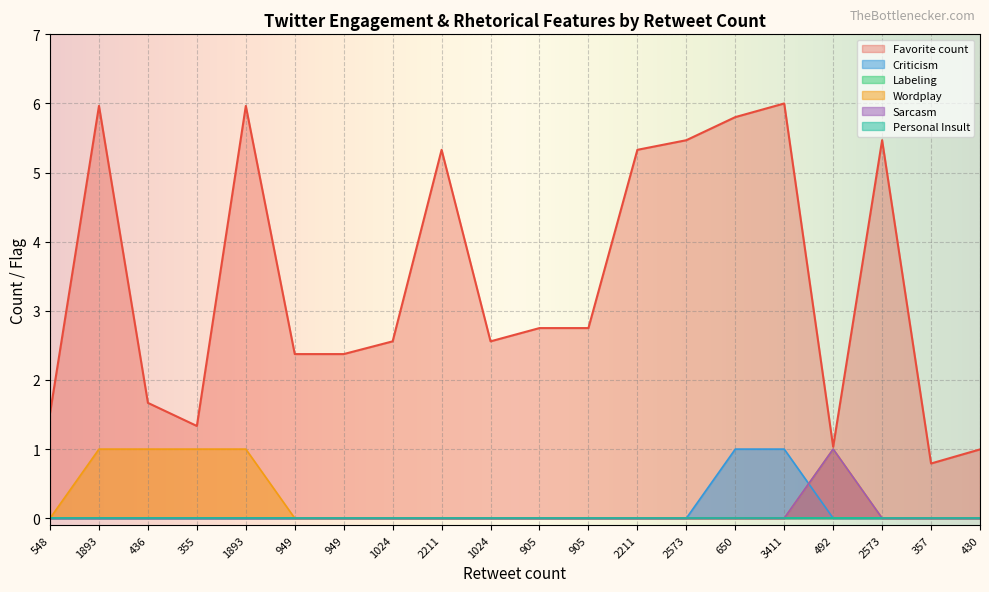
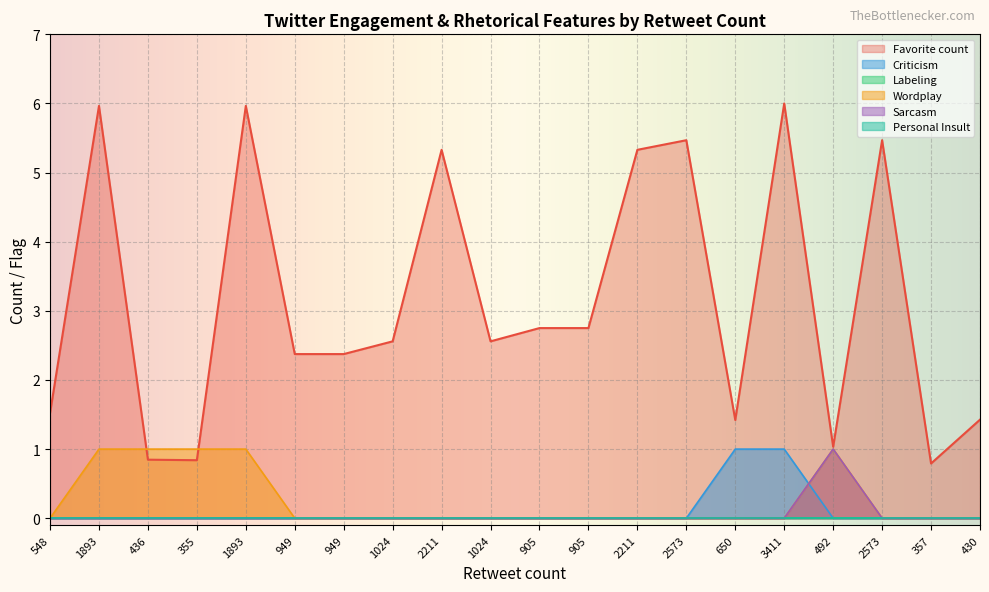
Favorite count, 436: 1.7 -> 0.8
Favorite count, 355: 1.3 -> 0.8
Favorite count, 650: 5.8 -> 1.4
Favorite count, 430: 1.0 -> 1.4
